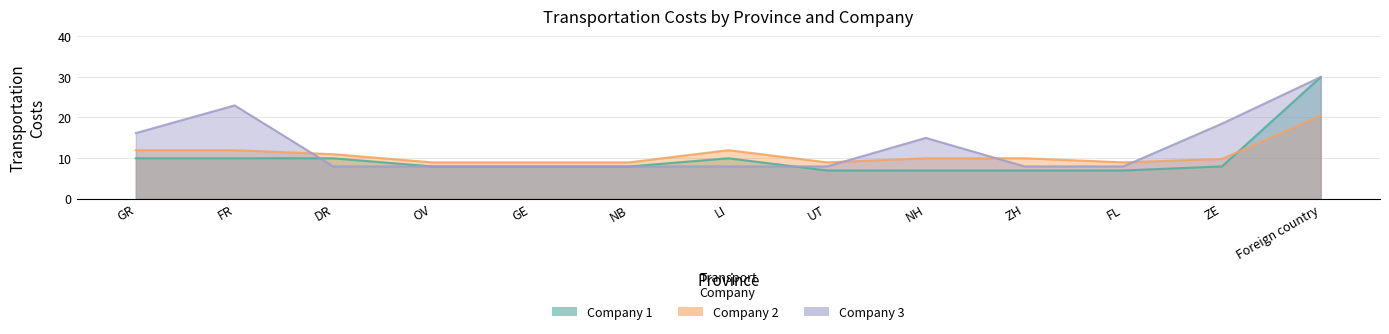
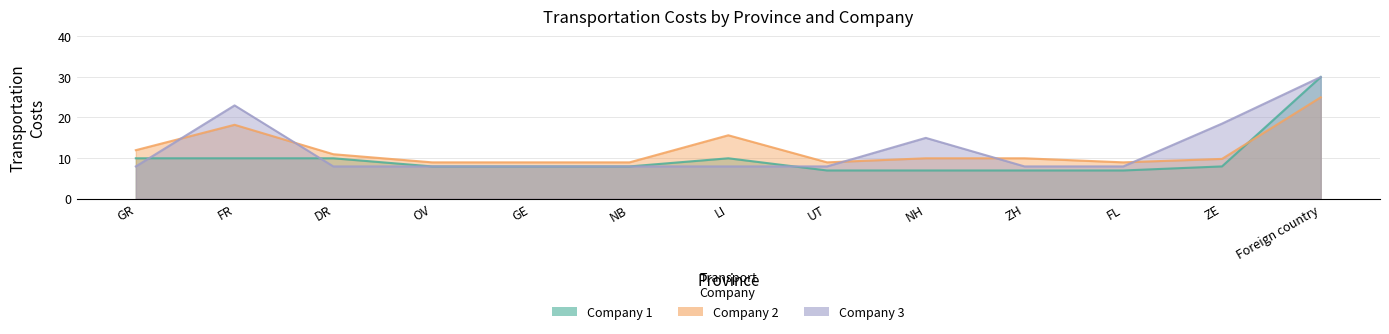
Company 3, GR: 16 -> 8
Company 2, FR: 12 -> 18
Company 2, LI: 12 -> 16
Company 2, Foreign country: 20 -> 25
